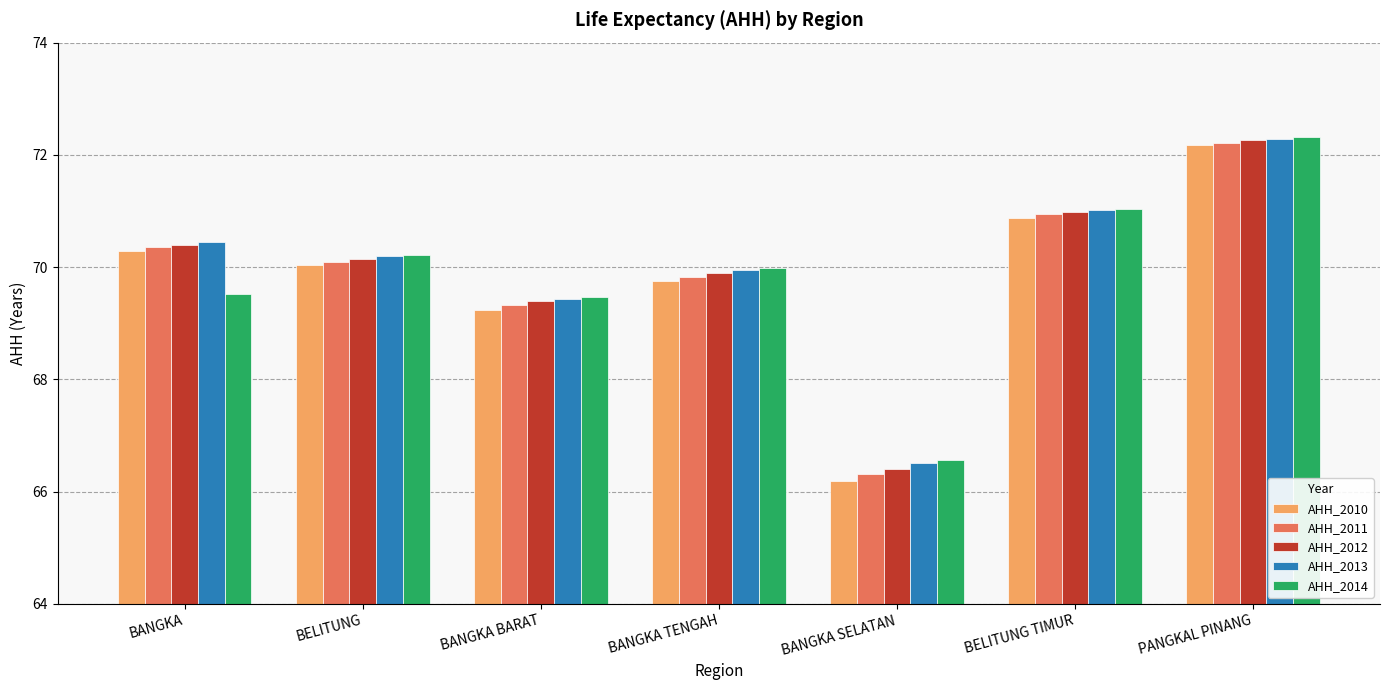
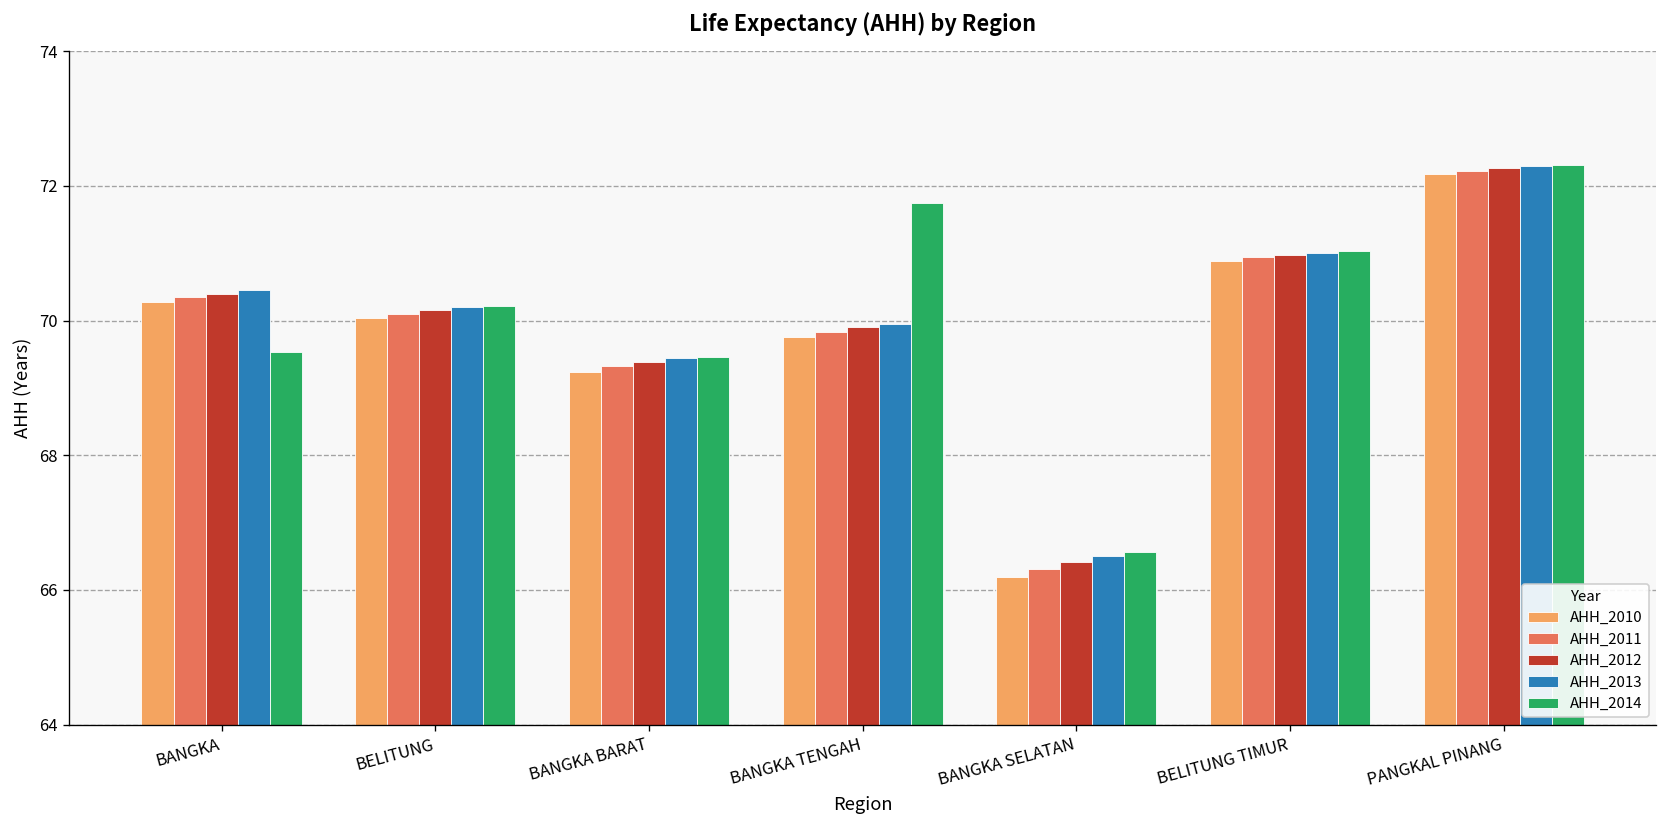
AHH_2014, BANGKA TENGAH: 70.0 -> 71.7
